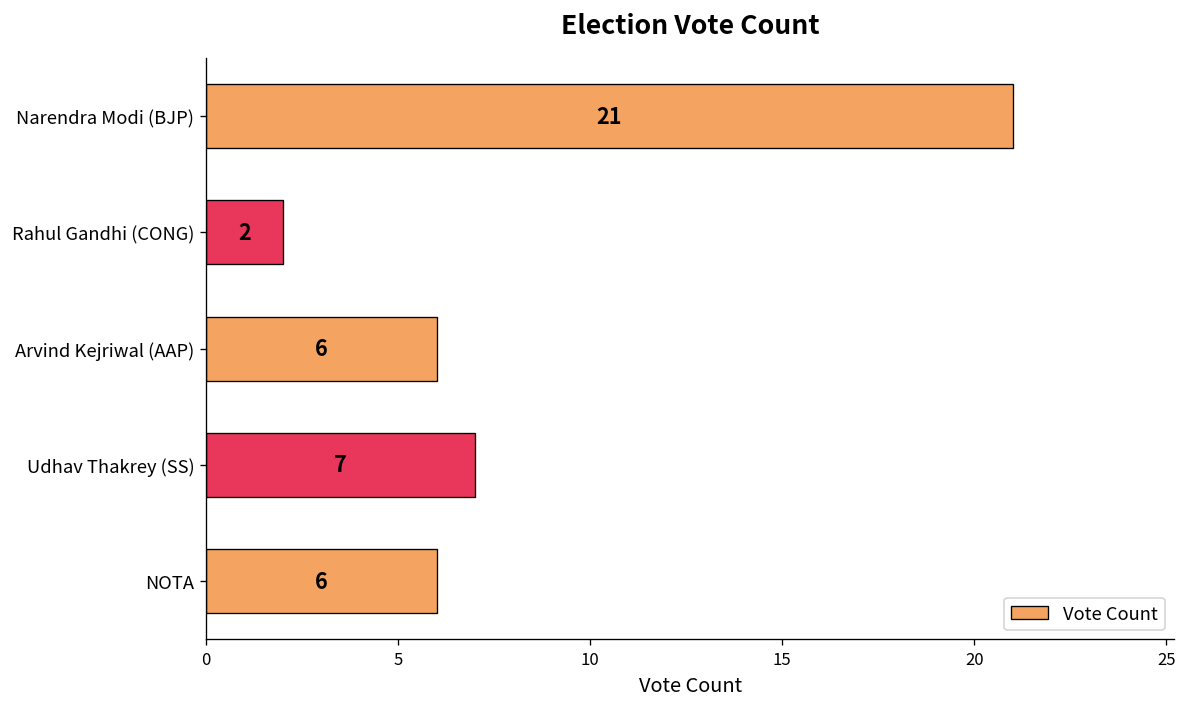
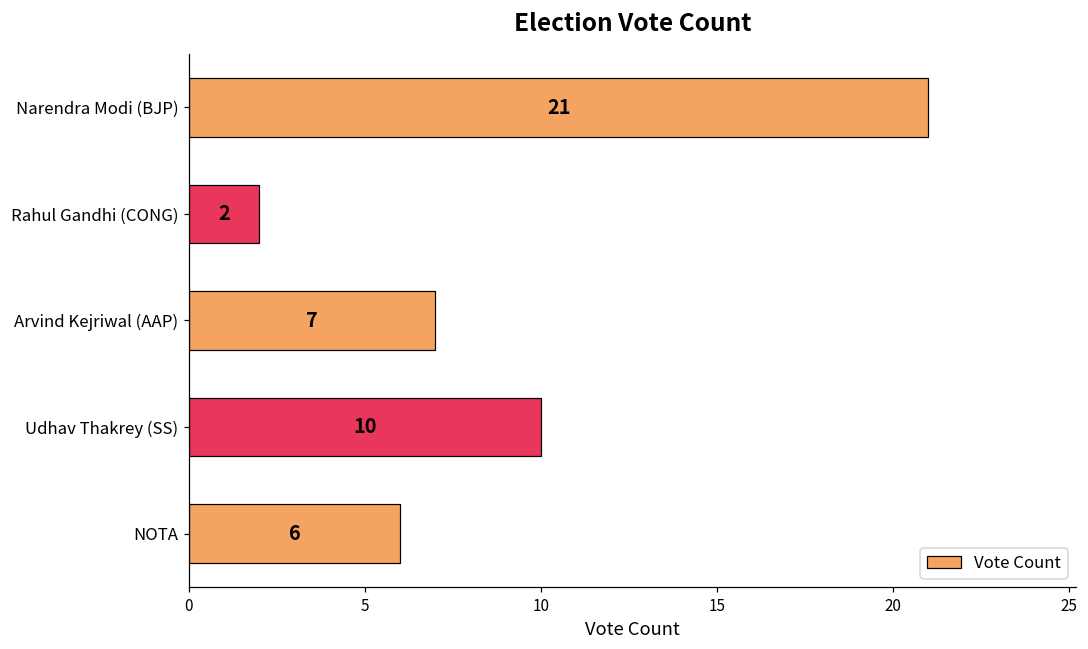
Arvind Kejriwal (AAP): 6 -> 7
Udhav Thakrey (SS): 7 -> 10
